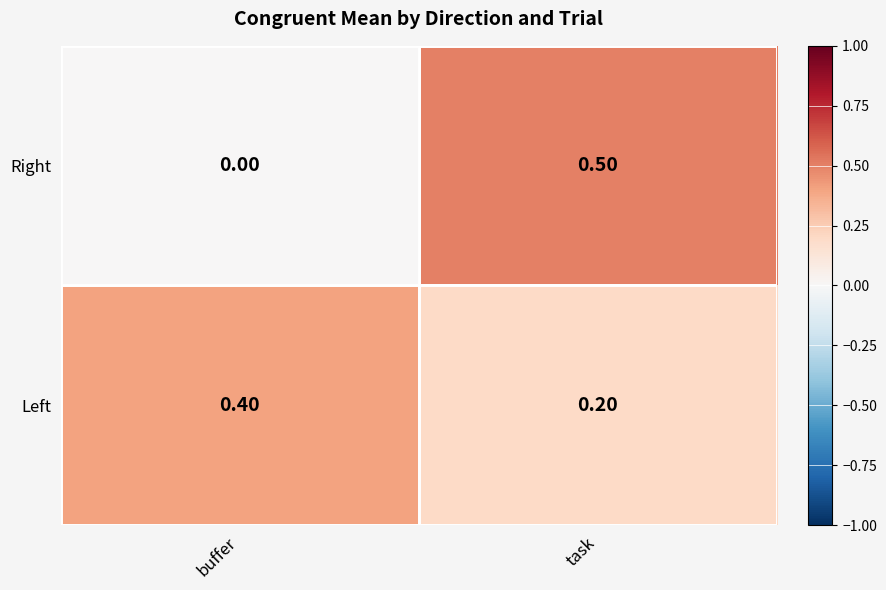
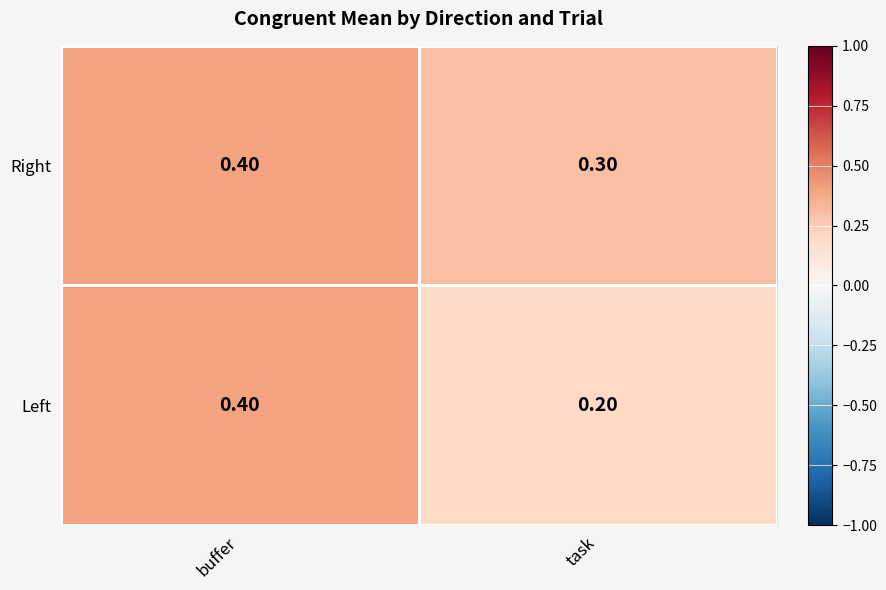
Right, buffer: 0.00 -> 0.40
Right, task: 0.50 -> 0.30
